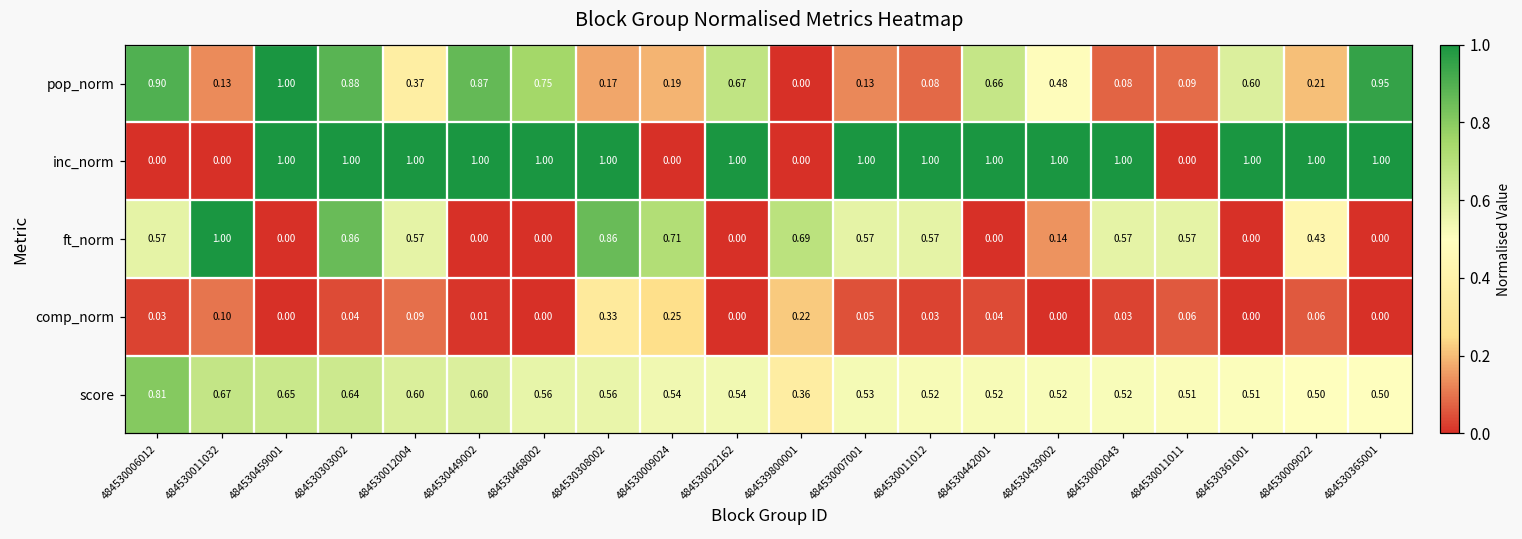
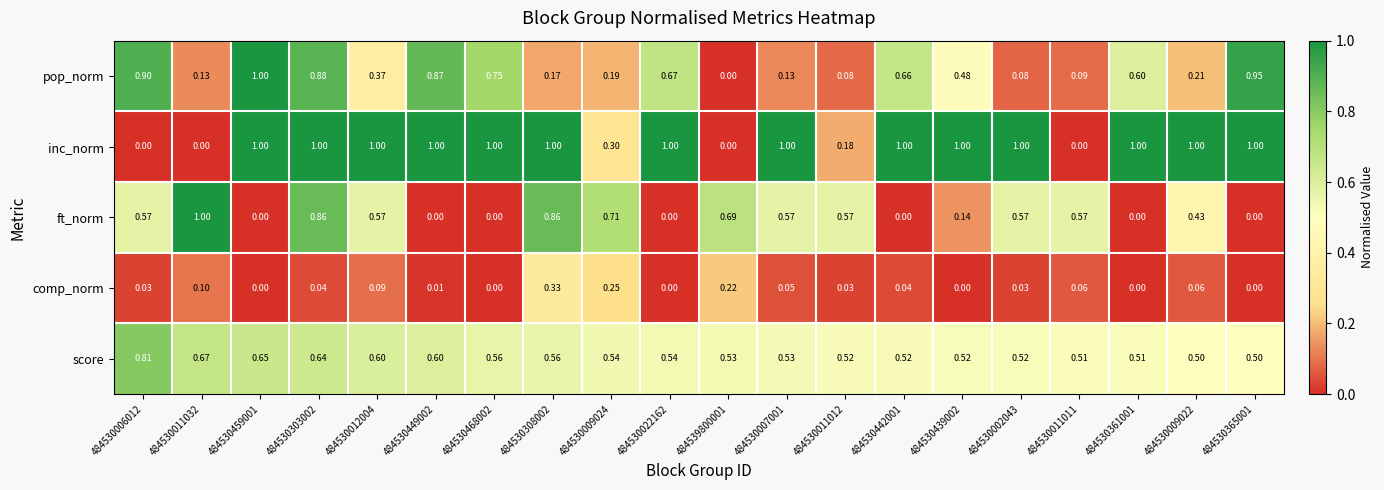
inc_norm, 484530009024: 0.00 -> 0.30
inc_norm, 484530011012: 1.00 -> 0.18
score, 484539800001: 0.36 -> 0.53
